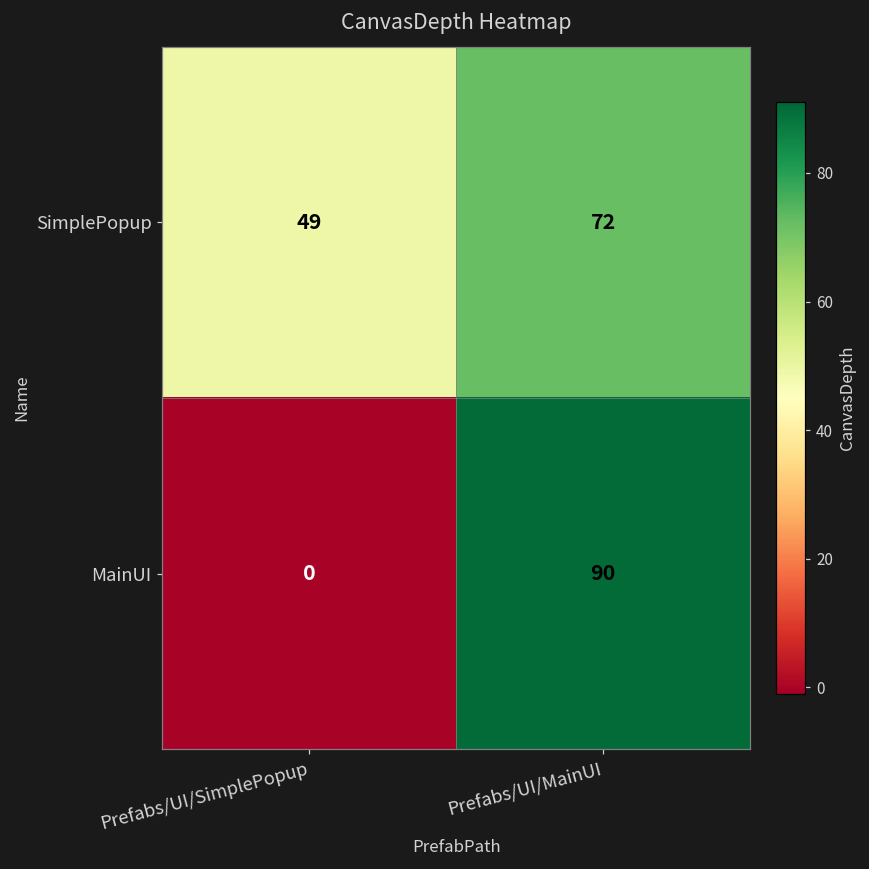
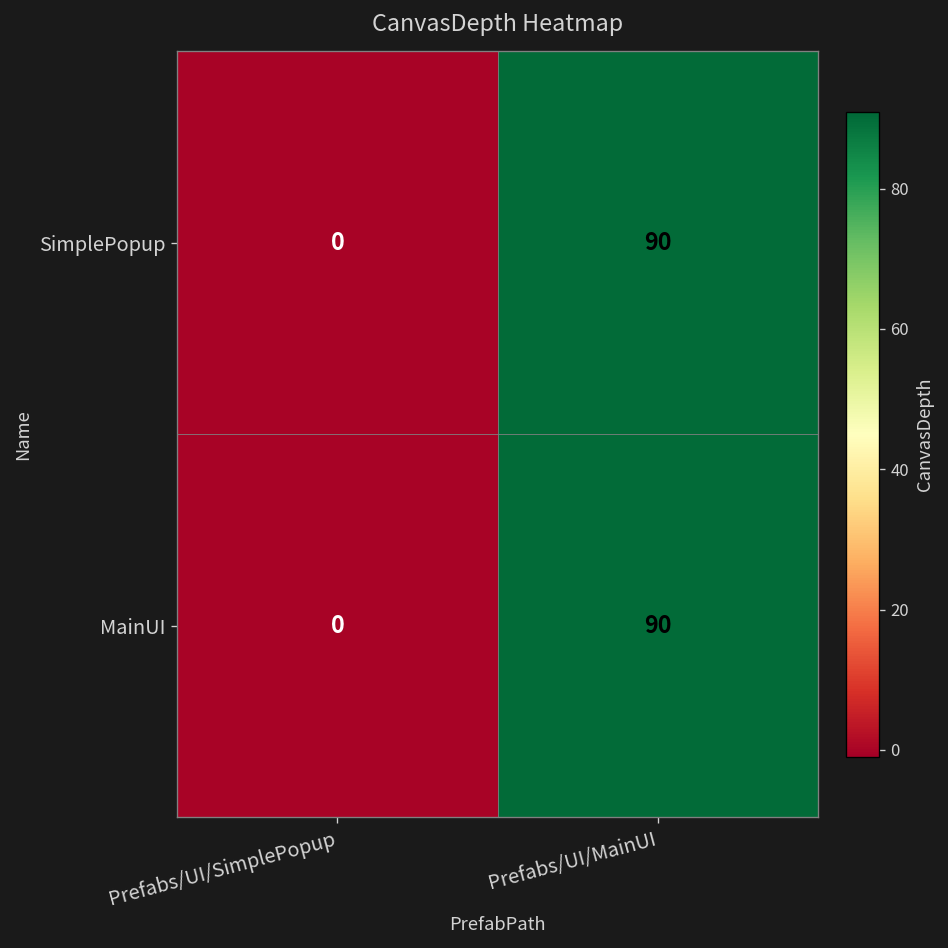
SimplePopup, Prefabs/UI/SimplePopup: 49 -> 0
SimplePopup, Prefabs/UI/MainUI: 72 -> 90
